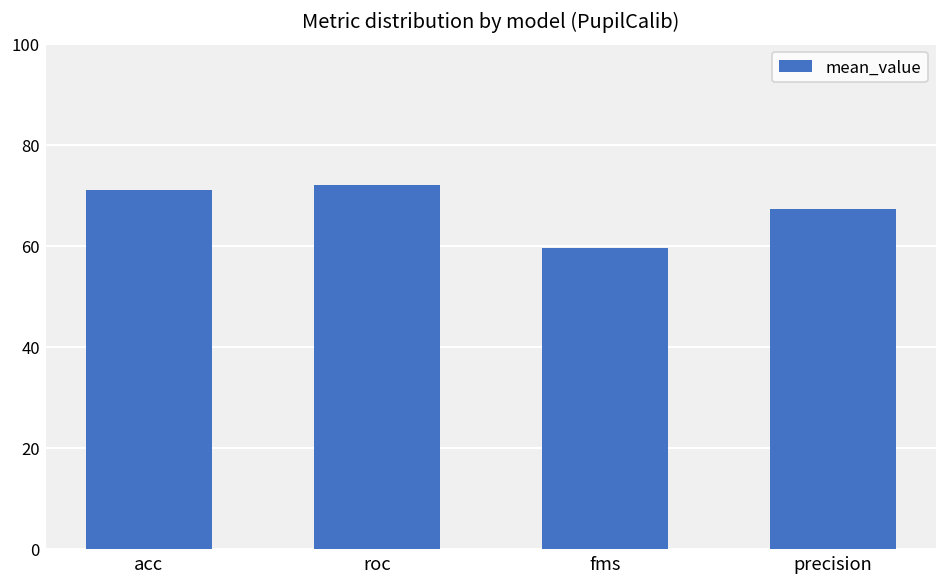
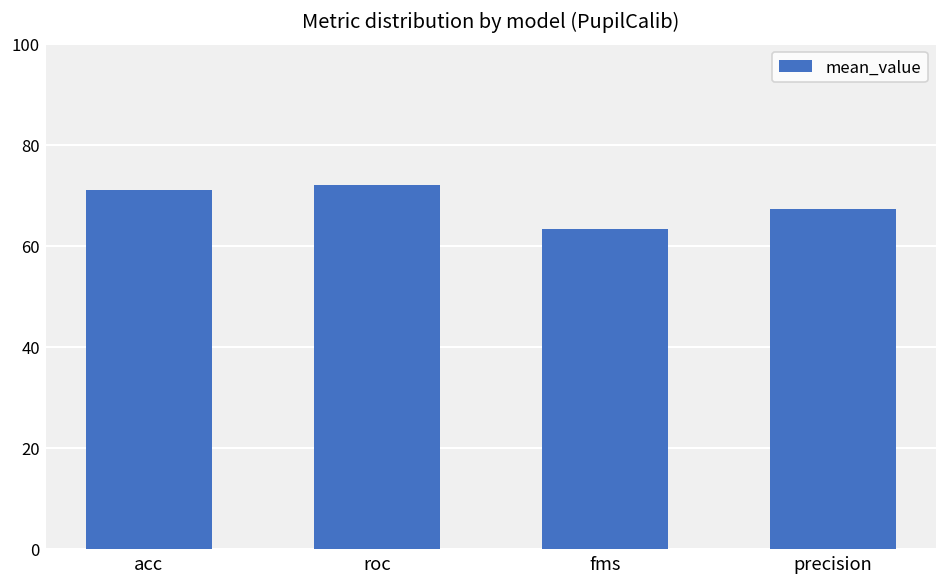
fms: 59 -> 63
